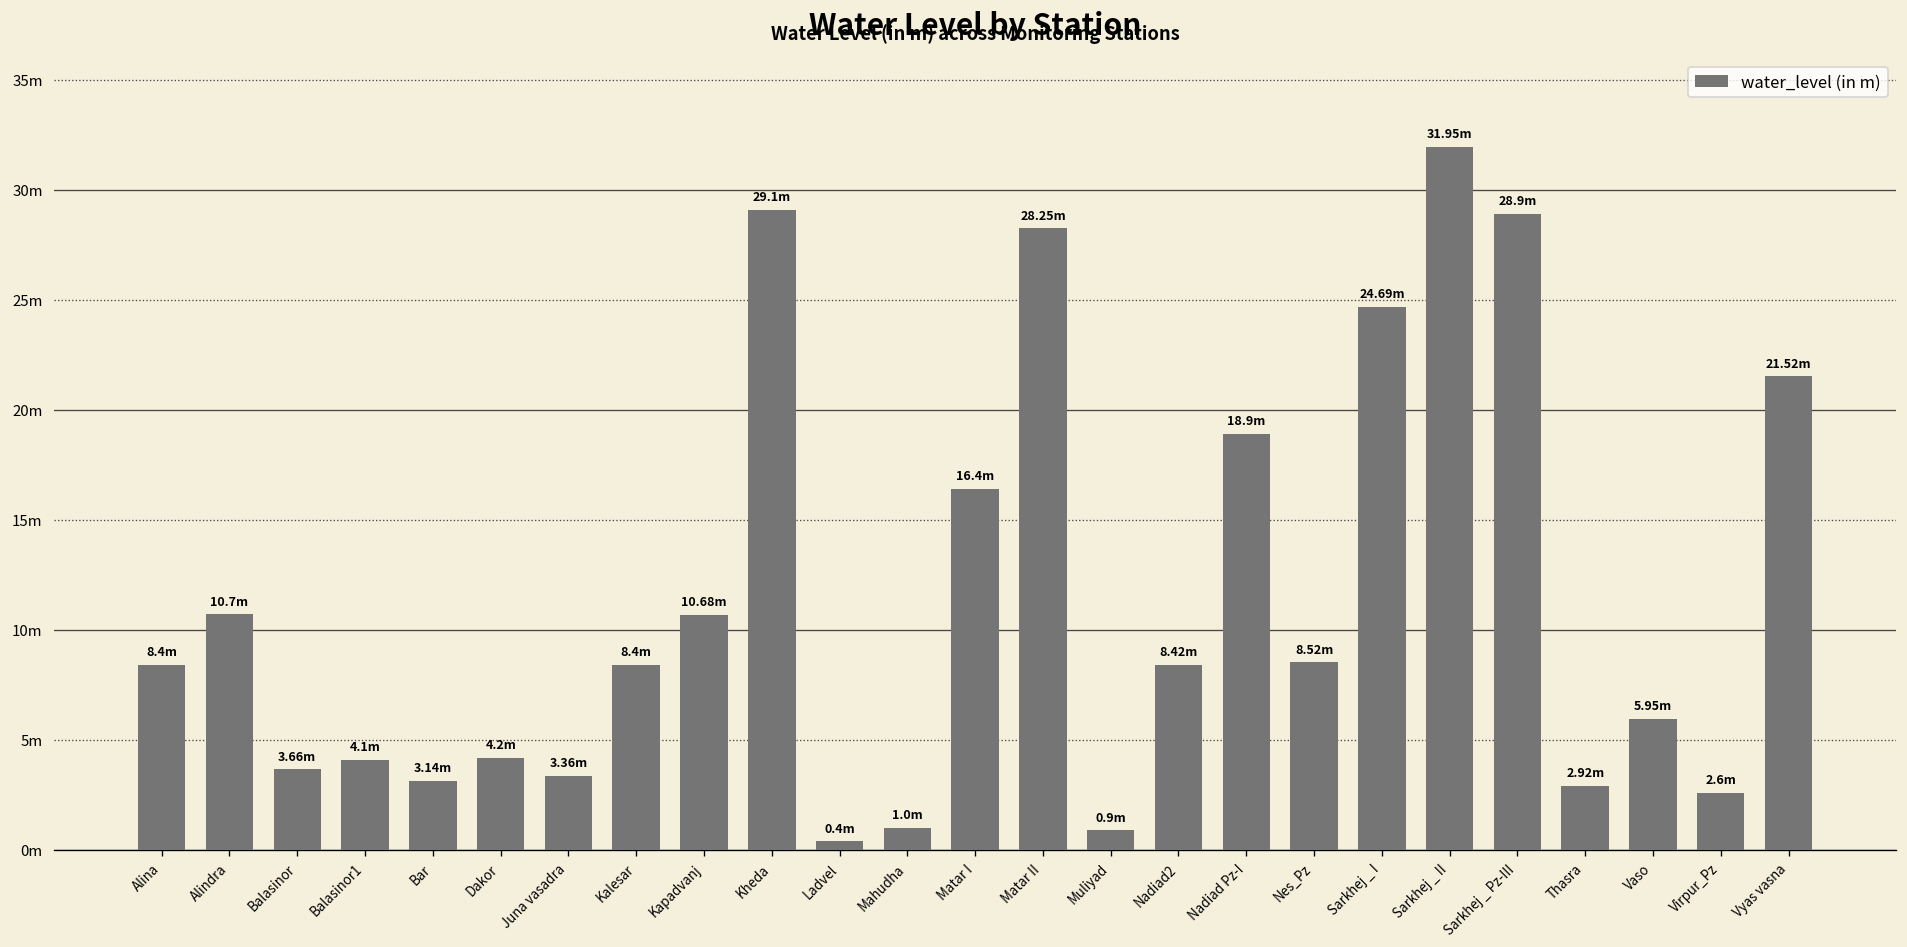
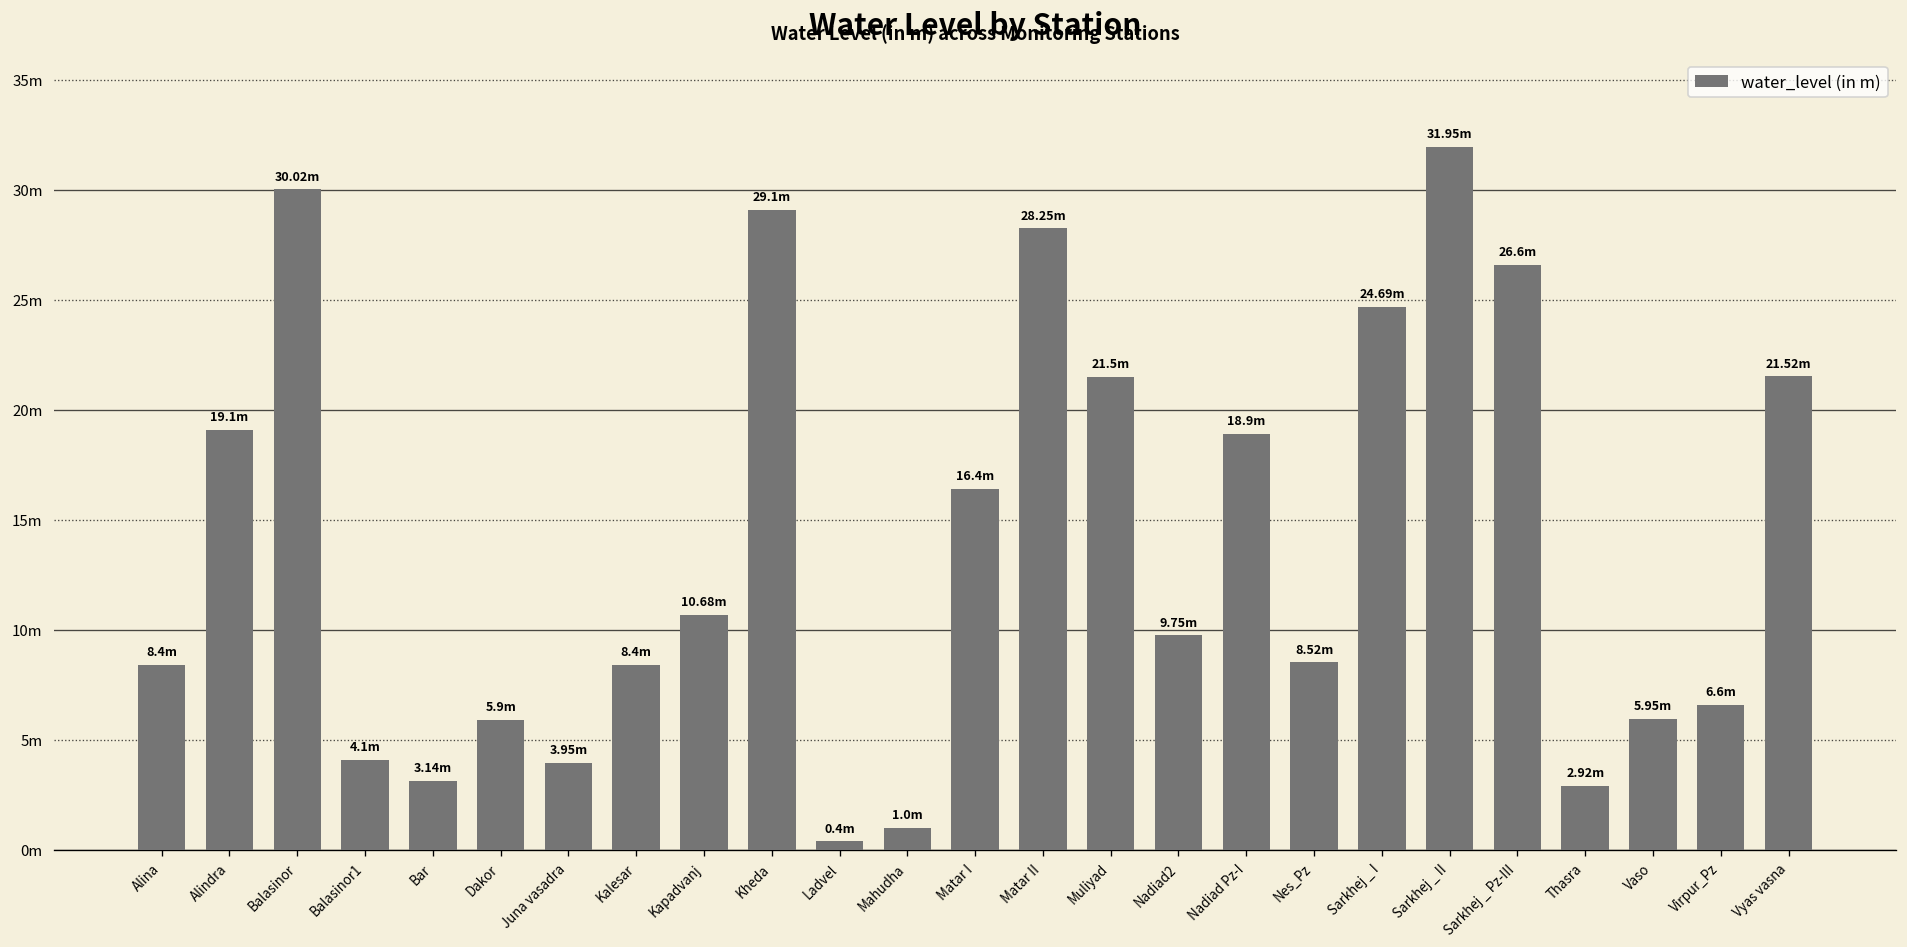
Alindra: 10.7m -> 19.1m
Balasinor: 3.66m -> 30.02m
Dakor: 4.2m -> 5.9m
Juna vasadra: 3.36m -> 3.95m
Muliyad: 0.9m -> 21.5m
Nadiad2: 8.42m -> 9.75m
Sarkhej _ Pz-III: 28.9m -> 26.6m
Virpur_Pz: 2.6m -> 6.6m
